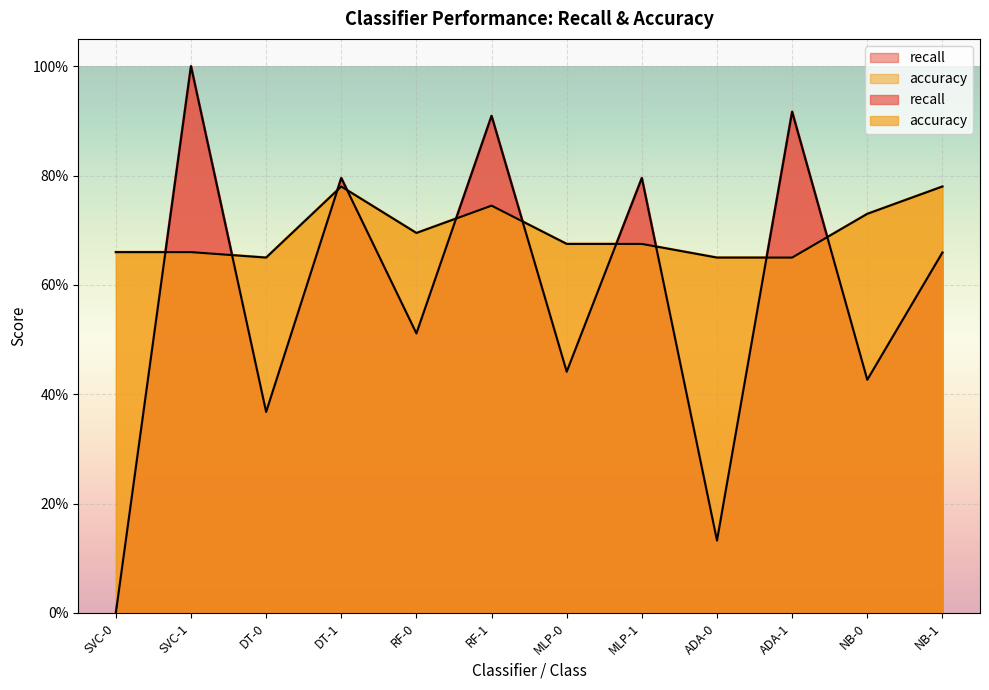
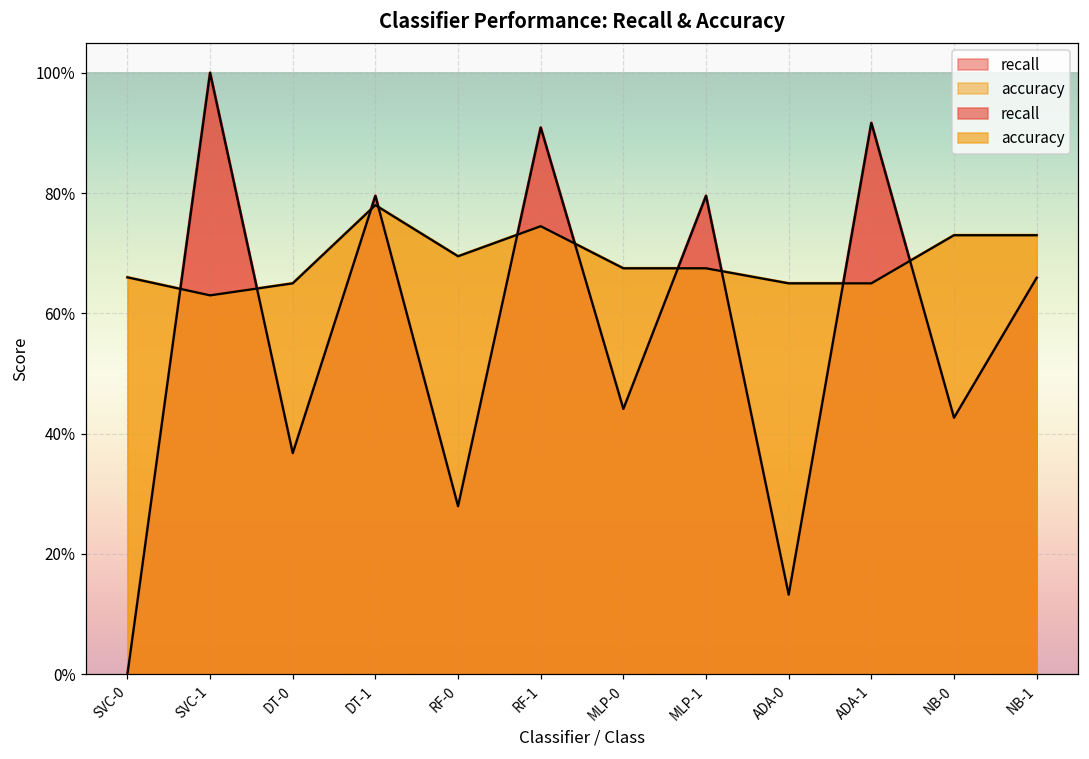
accuracy, SVC-1: 66% -> 63%
recall, RF-0: 51% -> 28%
accuracy, NB-1: 78% -> 73%
